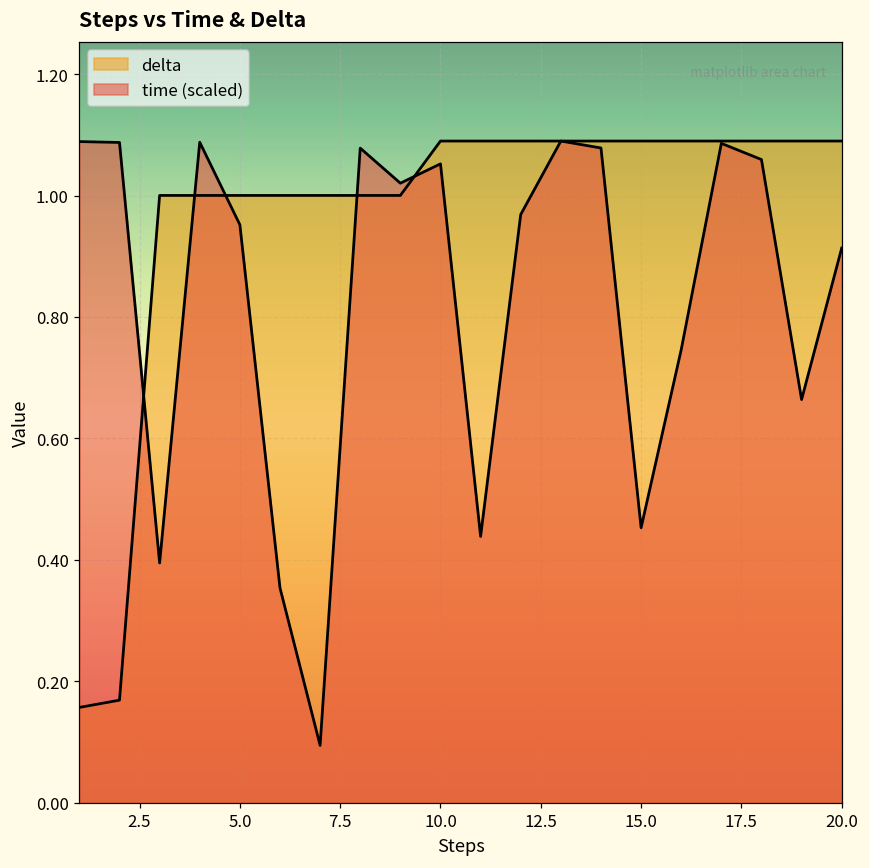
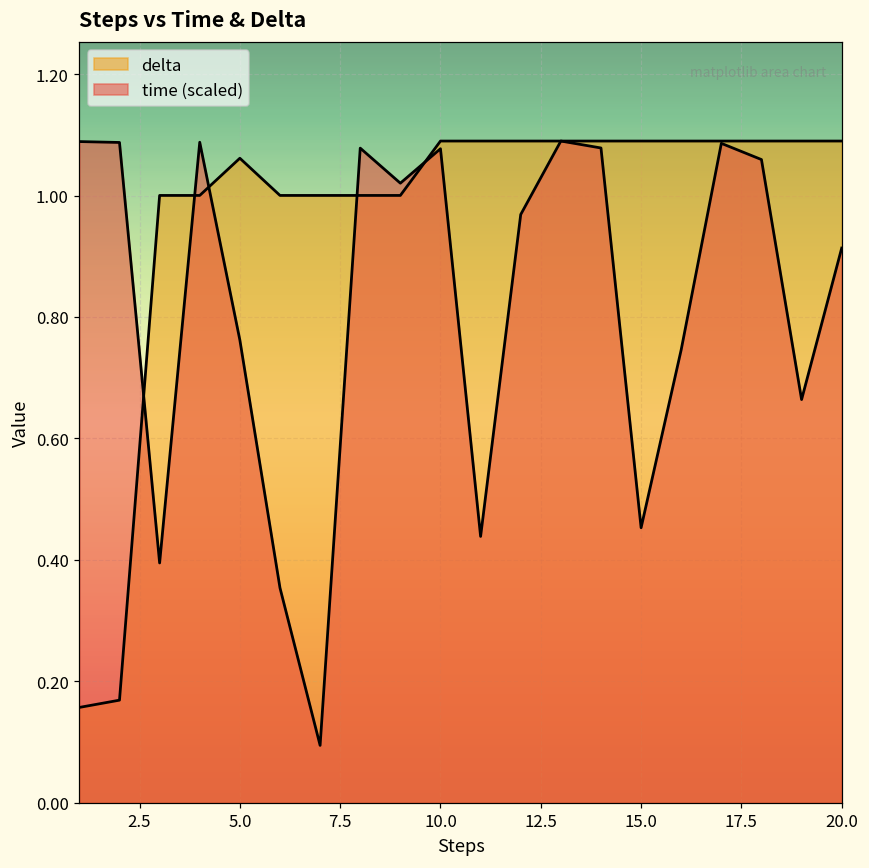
delta, 5.0: 1.00 -> 1.06
time (scaled), 5.0: 0.95 -> 0.76
time (scaled), 10.0: 1.05 -> 1.08
